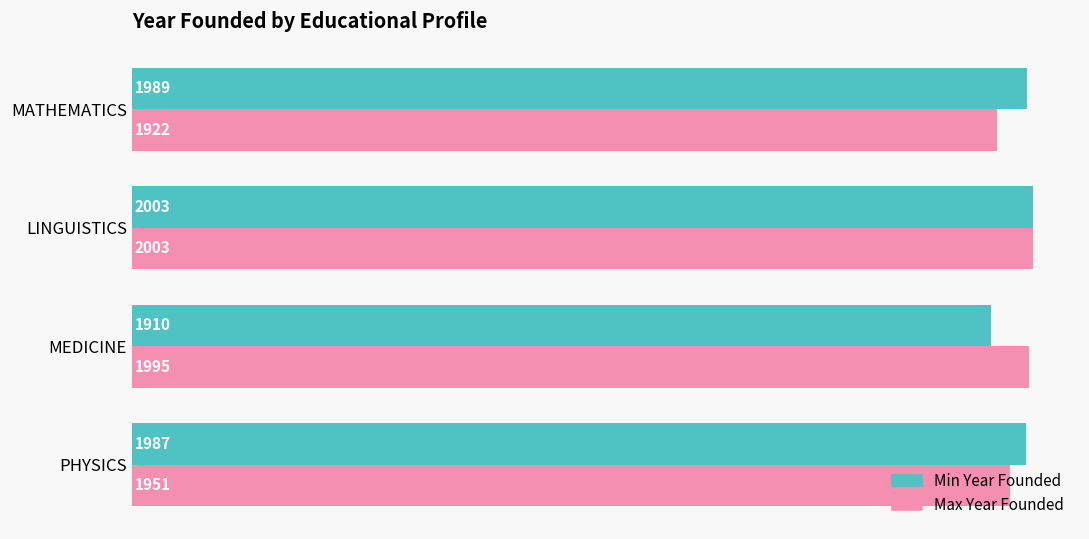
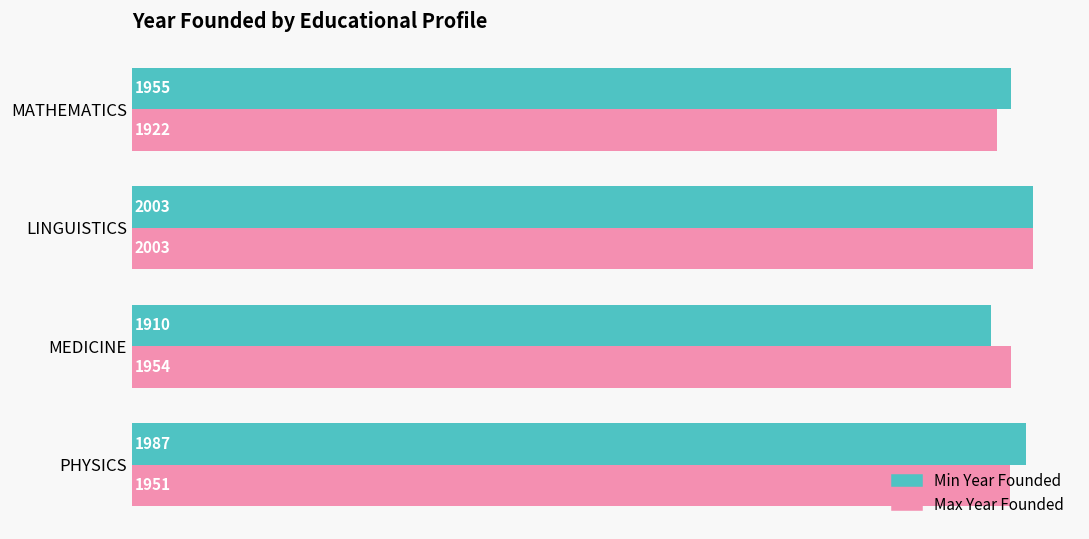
Min Year Founded, MATHEMATICS: 1989 -> 1955
Max Year Founded, MEDICINE: 1995 -> 1954
